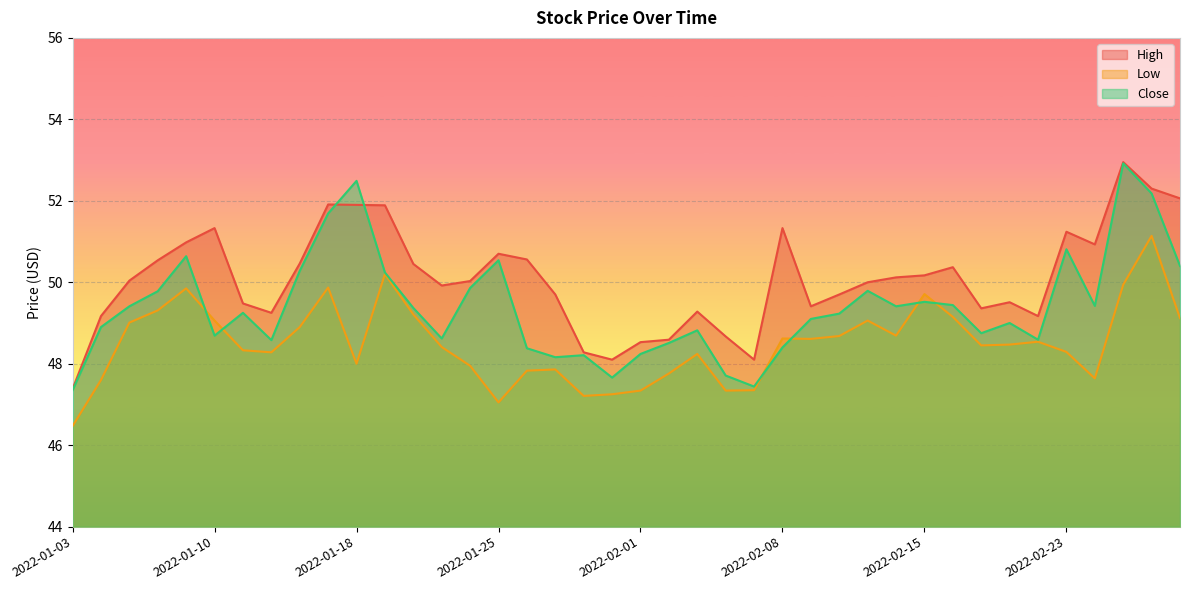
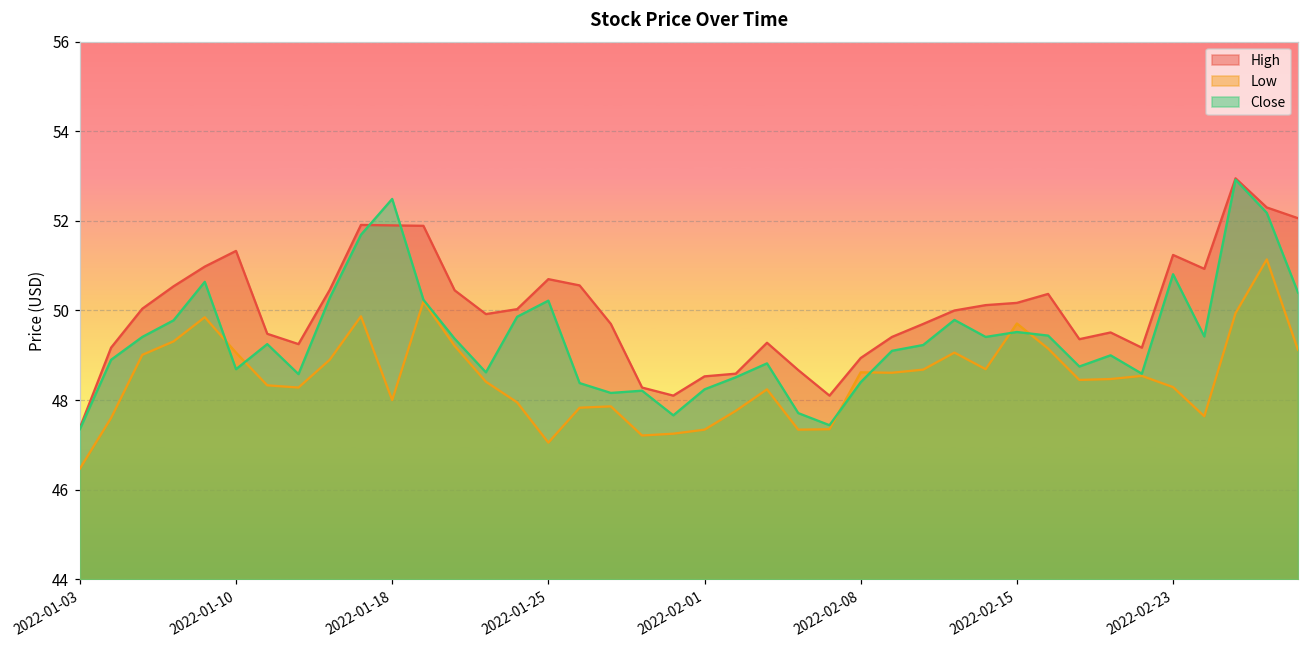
Close, 2022-01-25: 50.5 -> 50.2
High, 2022-02-08: 51.3 -> 48.9
